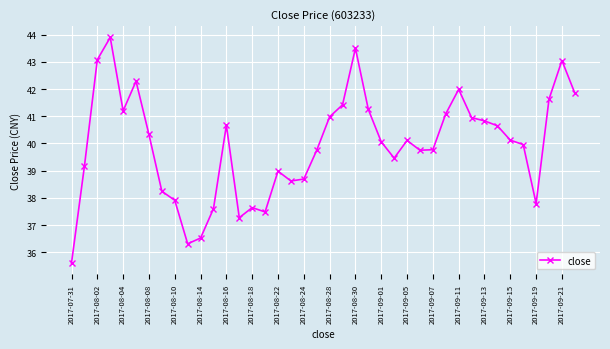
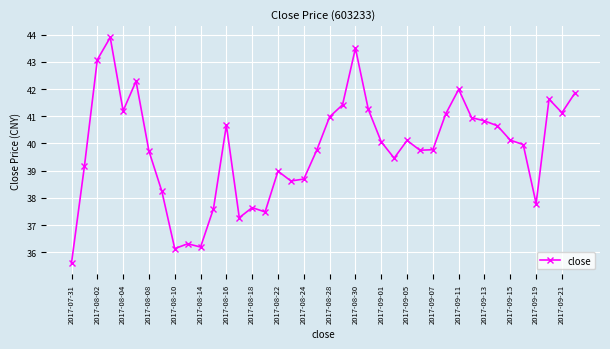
2017-08-08: 40.3 -> 39.7
2017-08-10: 37.9 -> 36.1
2017-08-14: 36.5 -> 36.2
2017-09-21: 43.1 -> 41.1
